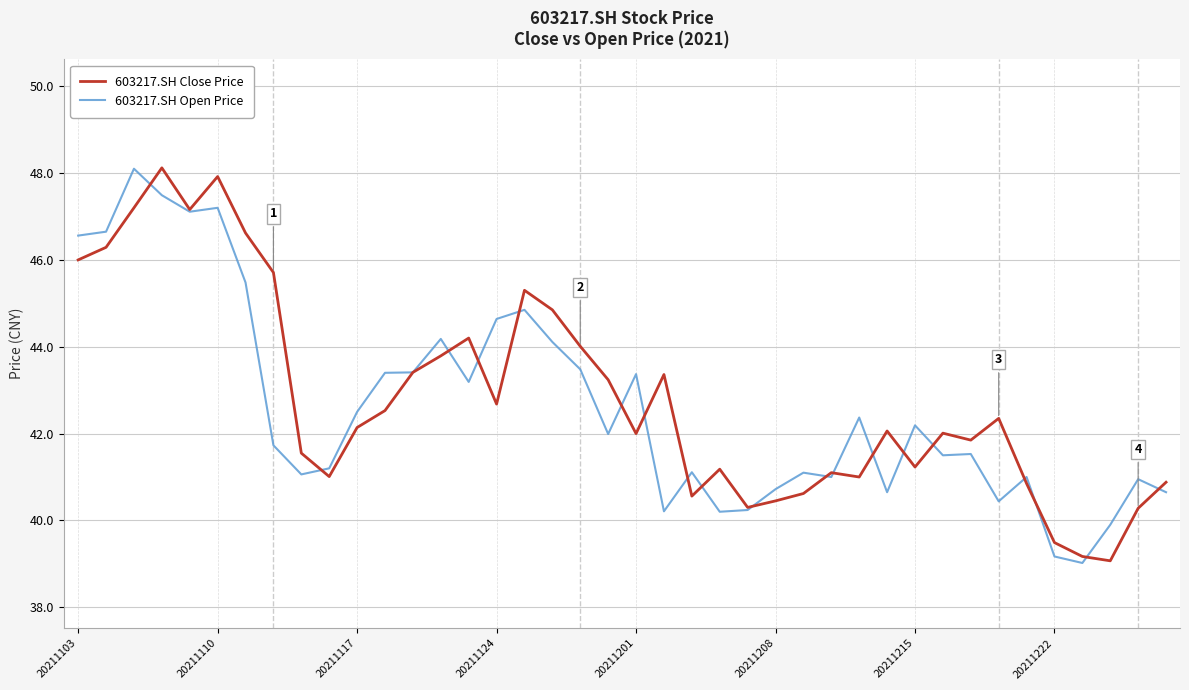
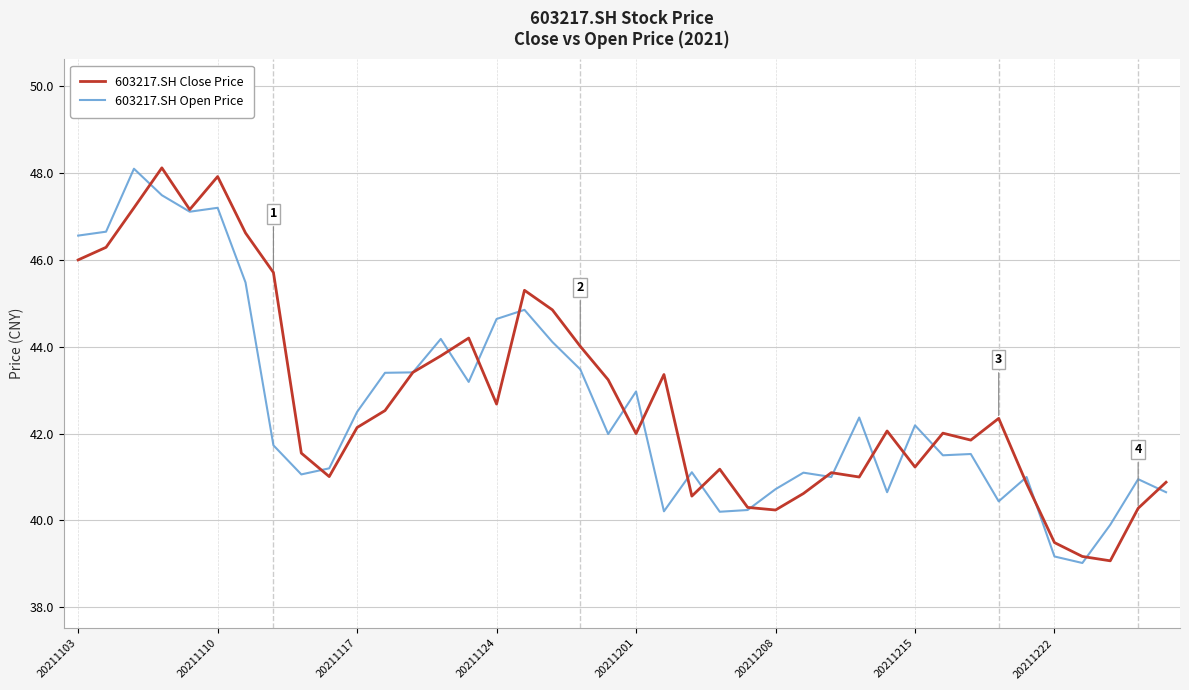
603217.SH Open Price, 20211201: 43.4 -> 43.0
603217.SH Close Price, 20211208: 40.5 -> 40.2
